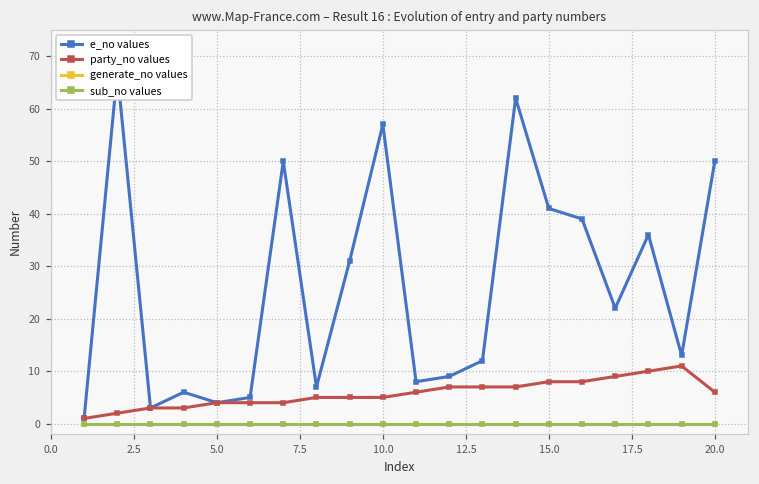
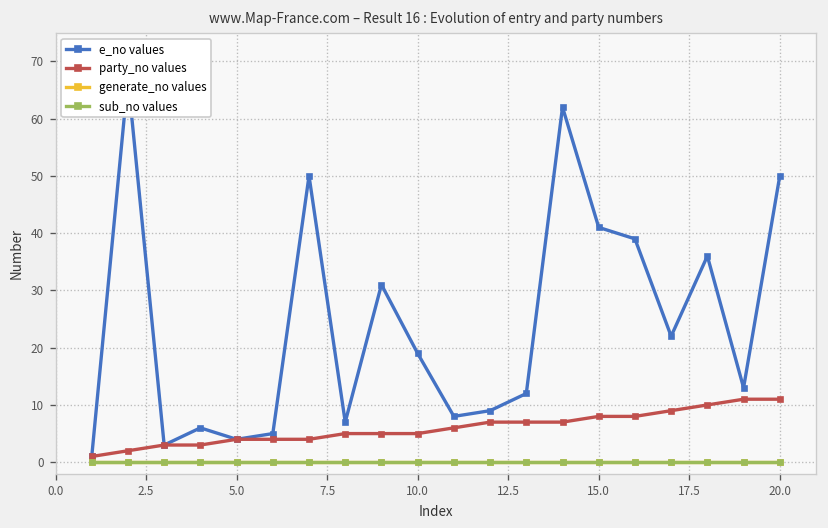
e_no values, 10.0: 57 -> 19
party_no values, 20.0: 6 -> 11
